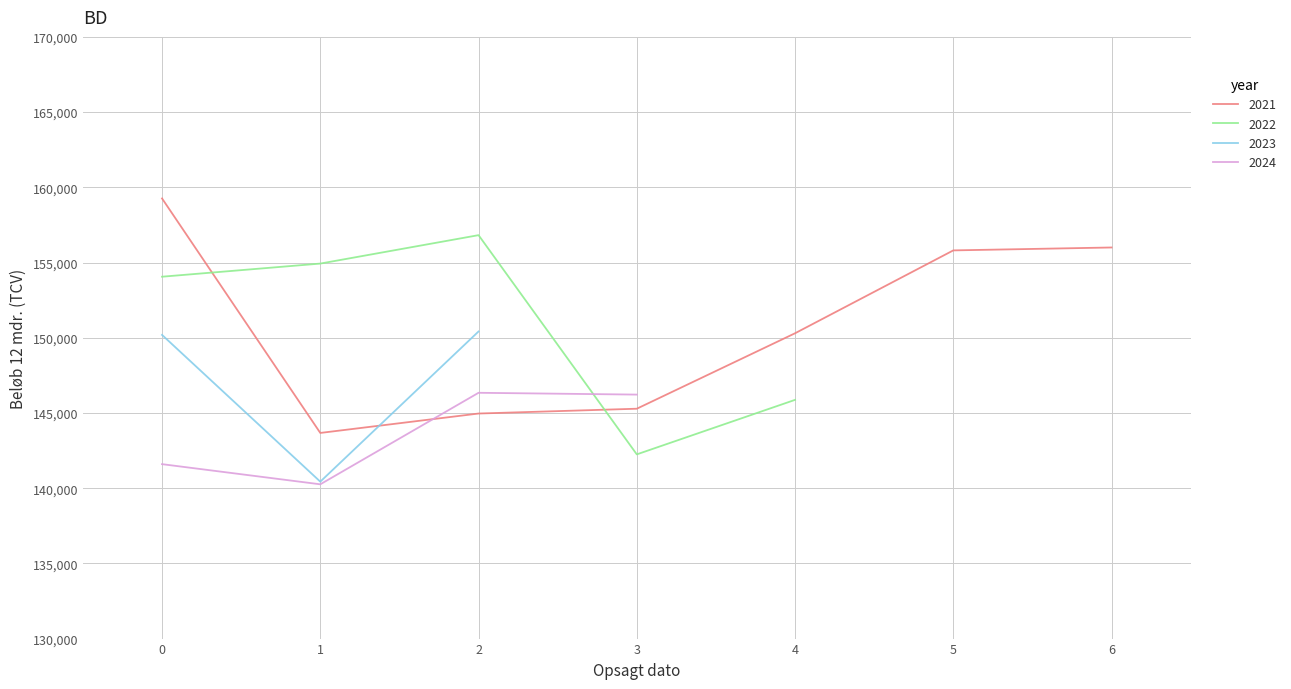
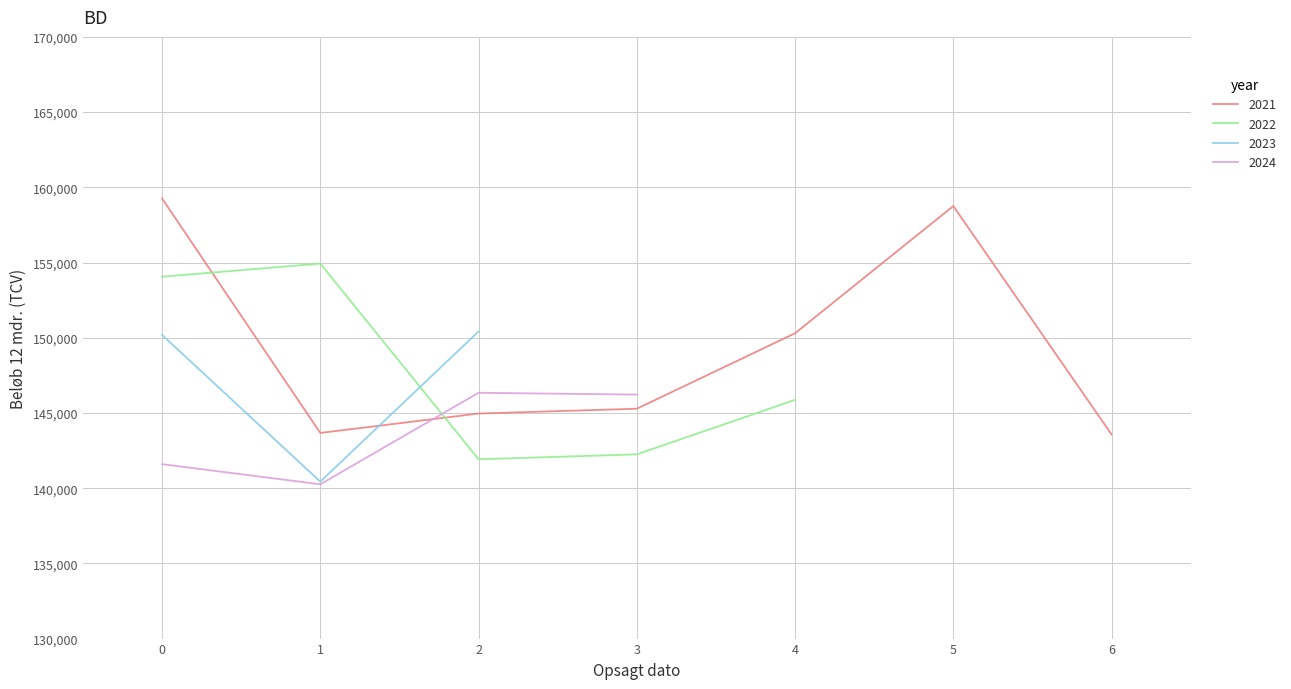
2022, 2: 156,800 -> 141,900
2021, 5: 155,800 -> 158,800
2021, 6: 156,000 -> 143,600
